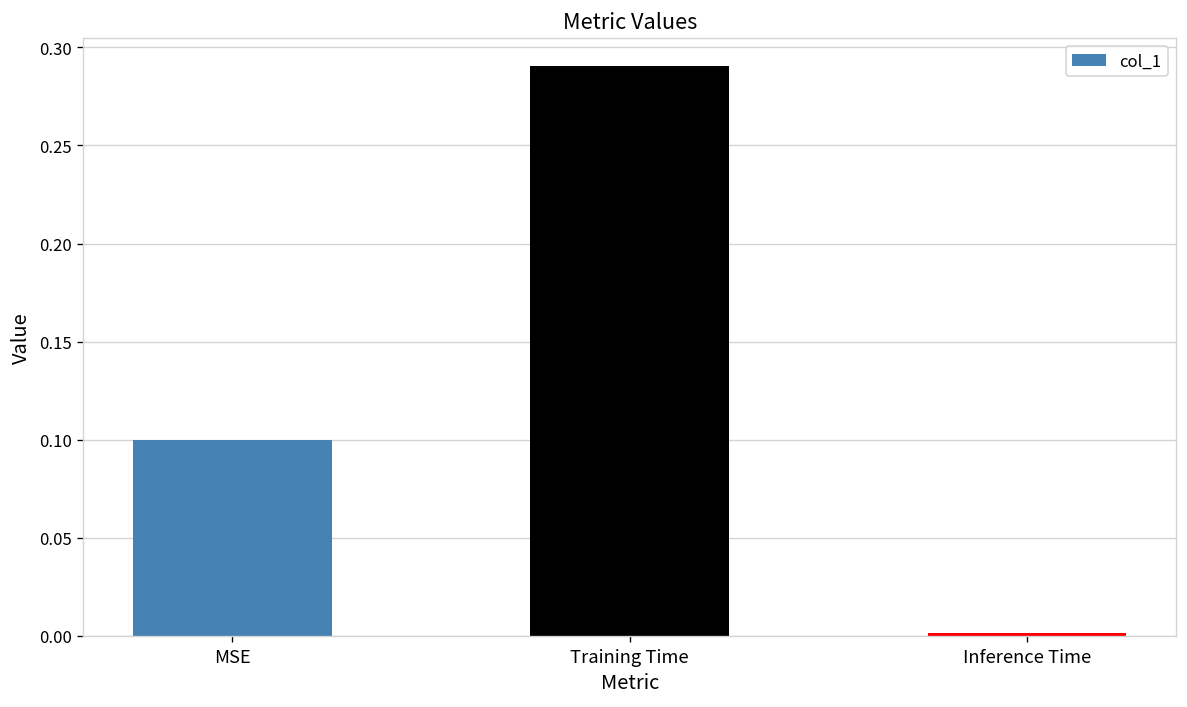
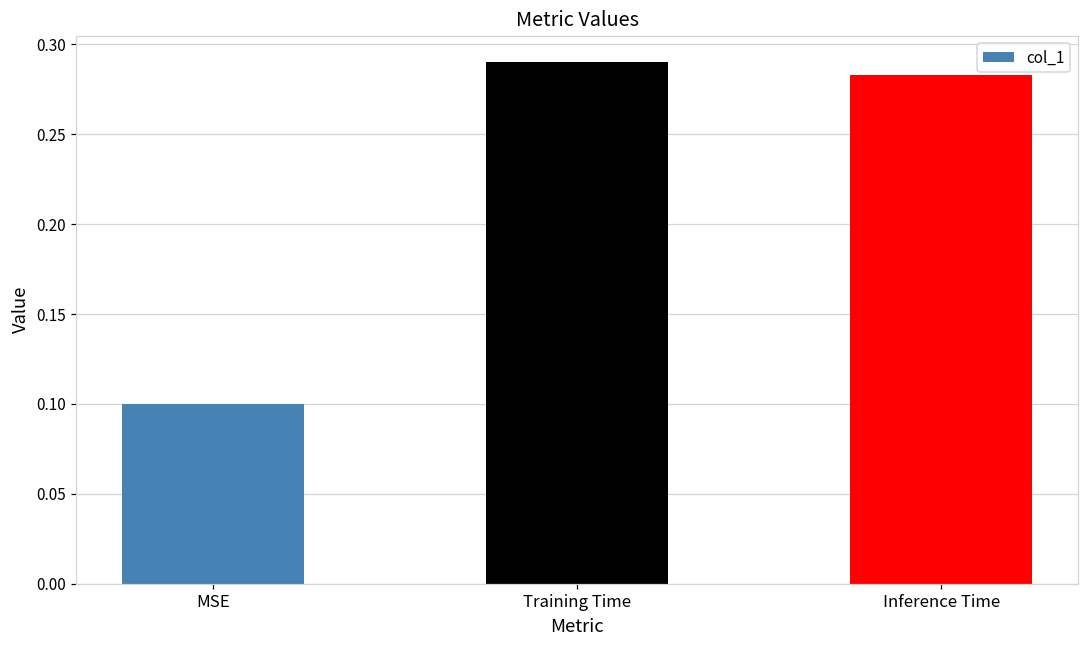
Inference Time: 0.001 -> 0.283
